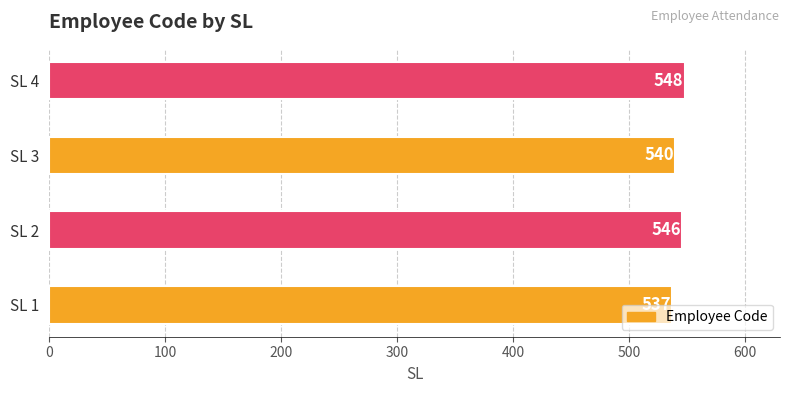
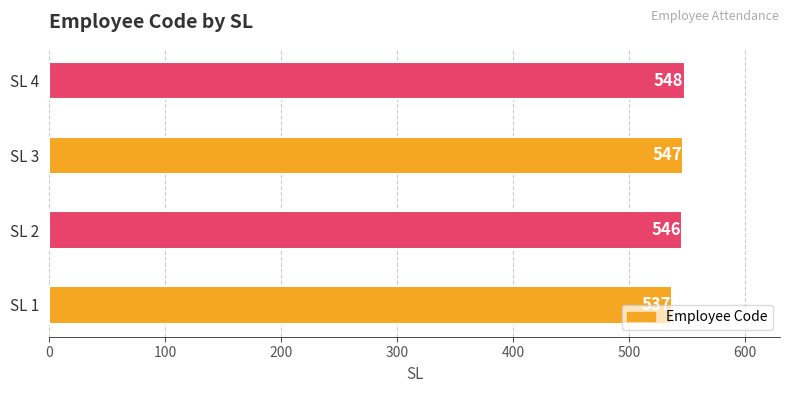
SL 3: 540 -> 547
